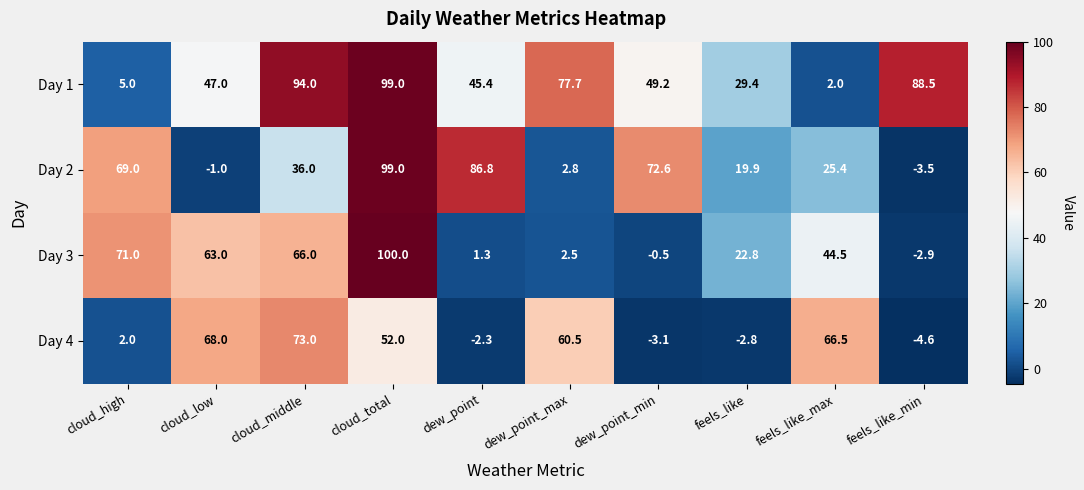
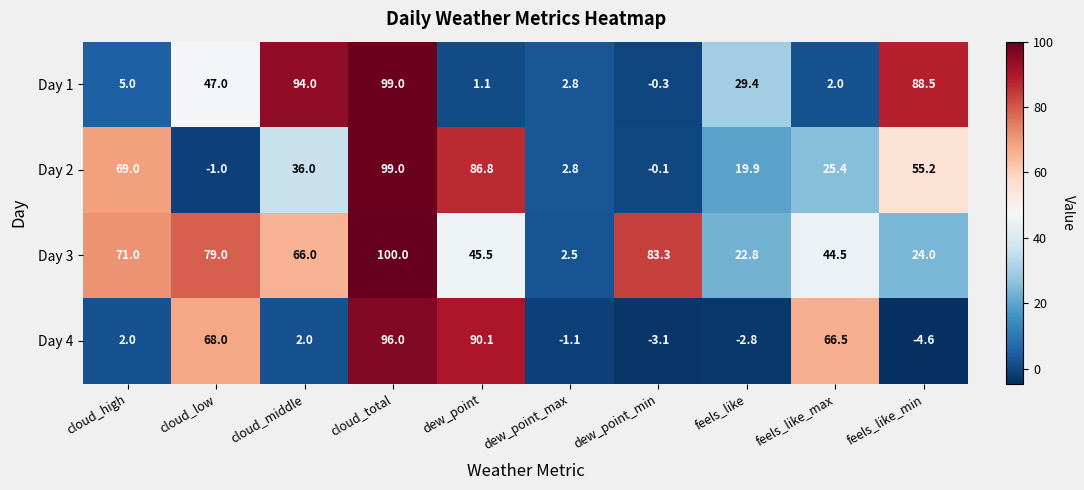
Day 1, dew_point: 45.4 -> 1.1
Day 1, dew_point_max: 77.7 -> 2.8
Day 1, dew_point_min: 49.2 -> -0.3
Day 2, dew_point_min: 72.6 -> -0.1
Day 2, feels_like_min: -3.5 -> 55.2
Day 3, cloud_low: 63.0 -> 79.0
Day 3, dew_point: 1.3 -> 45.5
Day 3, dew_point_min: -0.5 -> 83.3
Day 3, feels_like_min: -2.9 -> 24.0
Day 4, cloud_middle: 73.0 -> 2.0
Day 4, cloud_total: 52.0 -> 96.0
Day 4, dew_point: -2.3 -> 90.1
Day 4, dew_point_max: 60.5 -> -1.1
